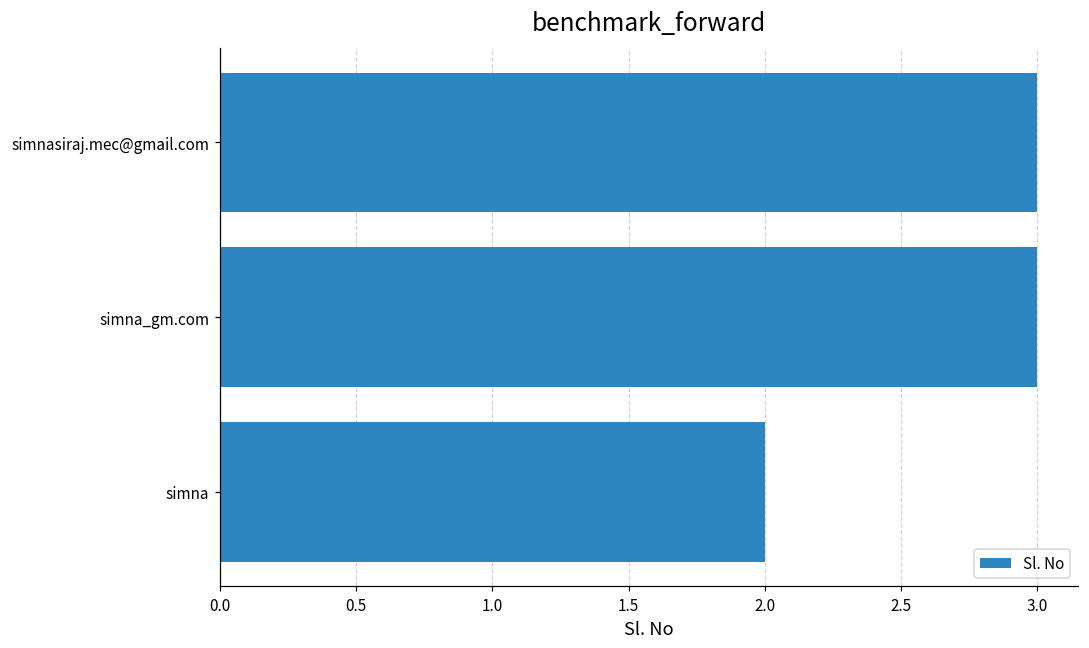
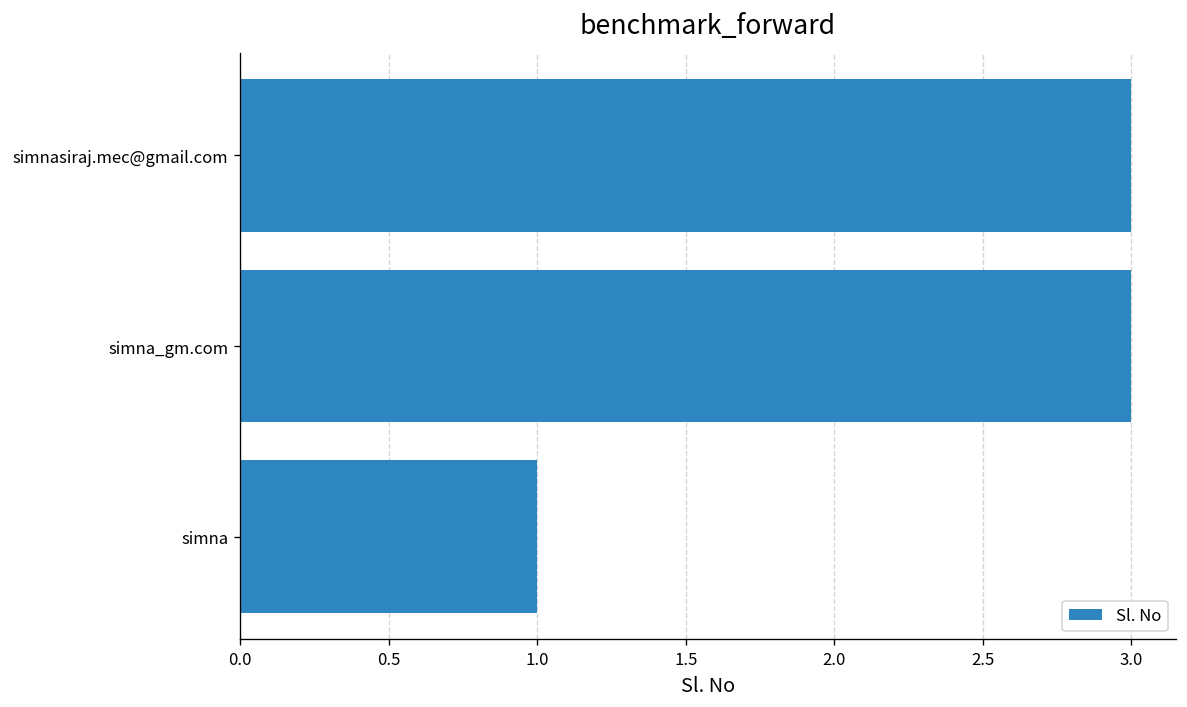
simna: 2 -> 1
